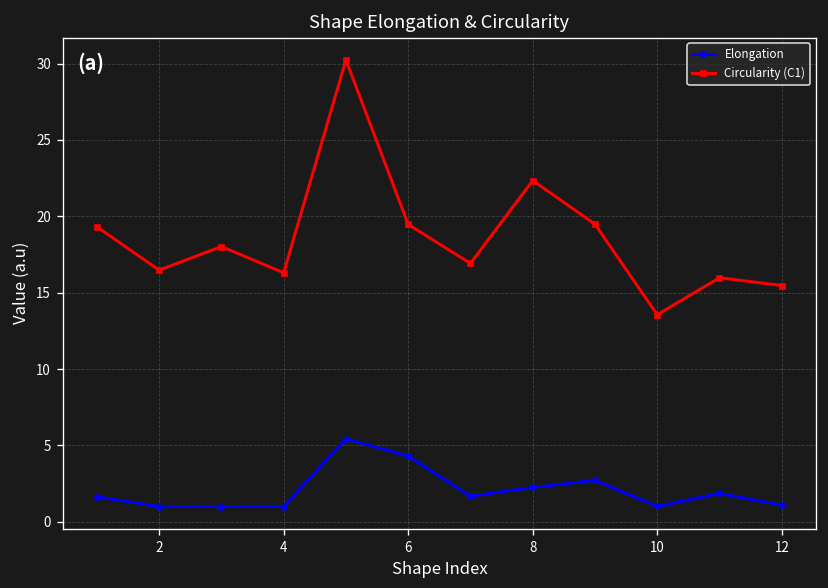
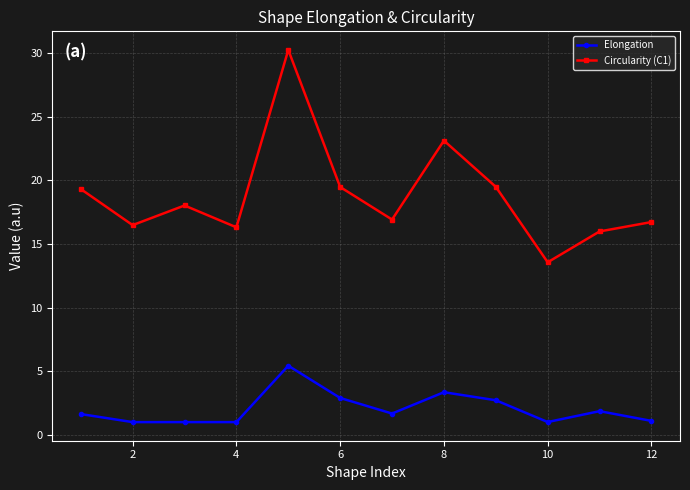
Elongation, 6: 4.3 -> 2.9
Elongation, 8: 2.3 -> 3.3
Circularity (C1), 8: 22.3 -> 23.1
Circularity (C1), 12: 15.5 -> 16.7
